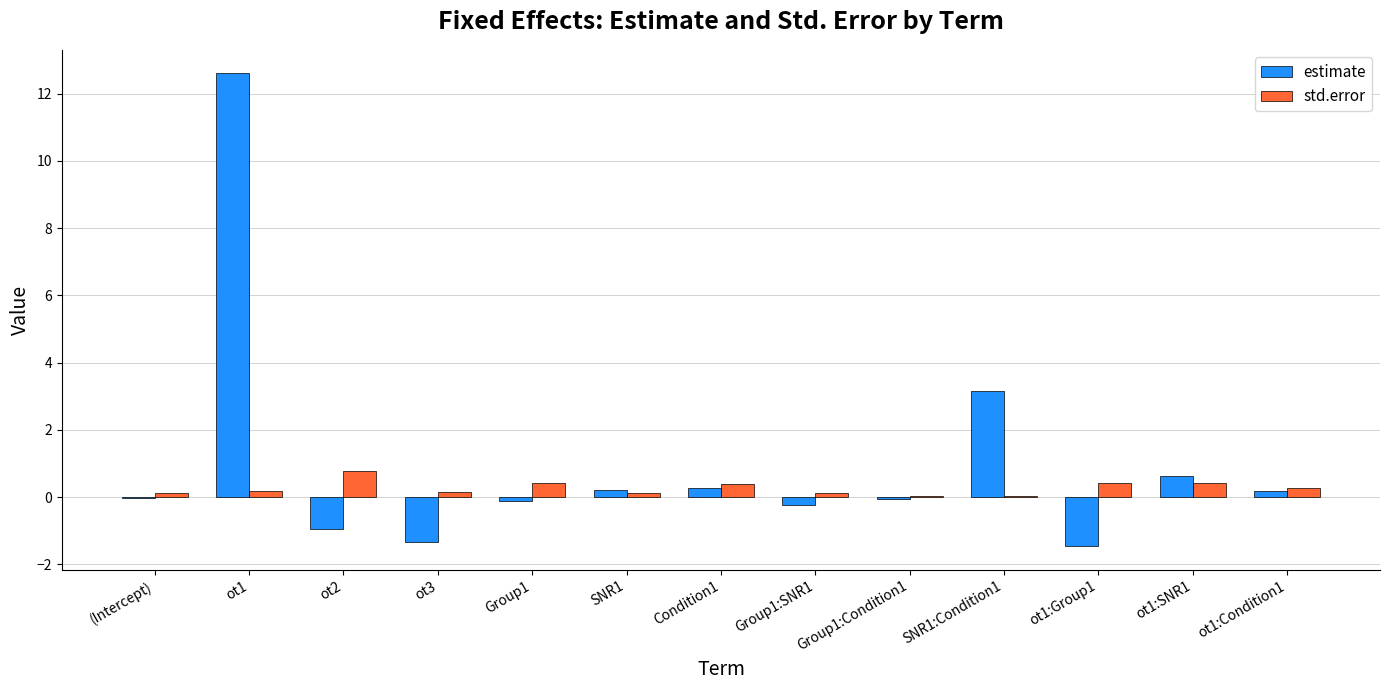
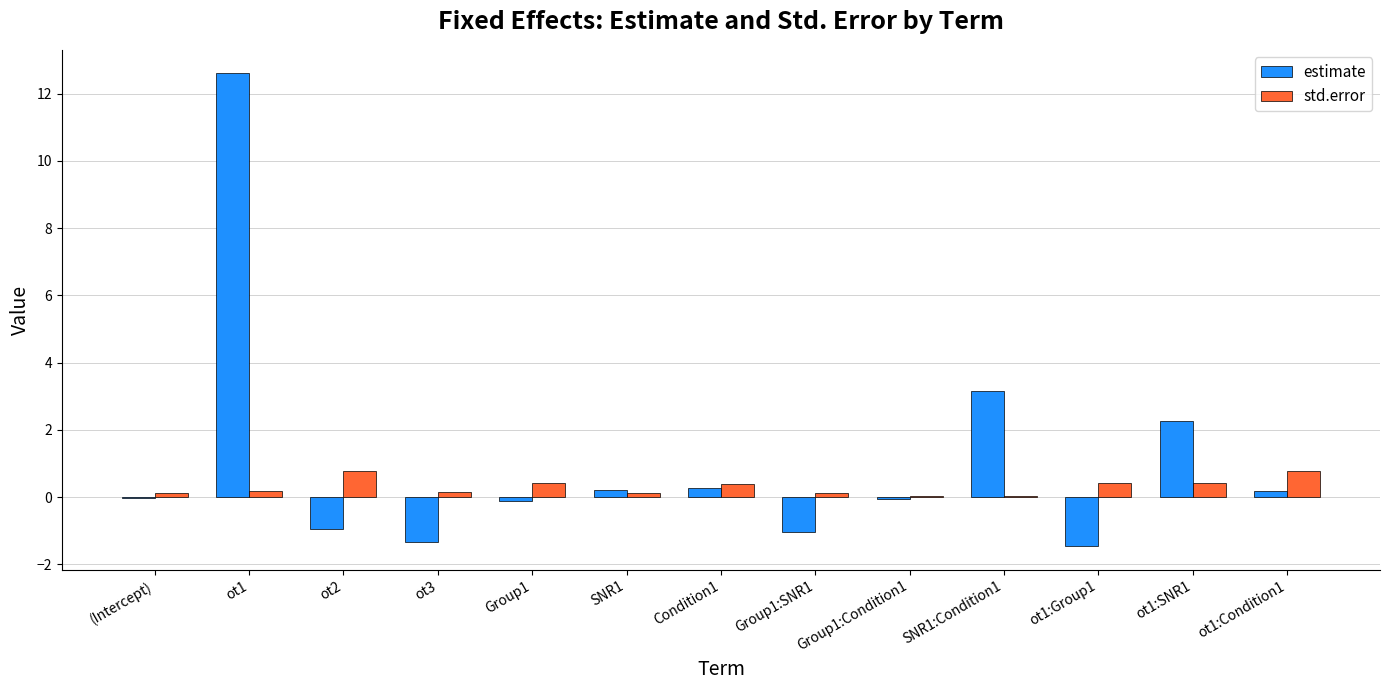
estimate, Group1:SNR1: -0.2 -> -1.0
estimate, ot1:SNR1: 0.6 -> 2.3
std.error, ot1:Condition1: 0.3 -> 0.8
